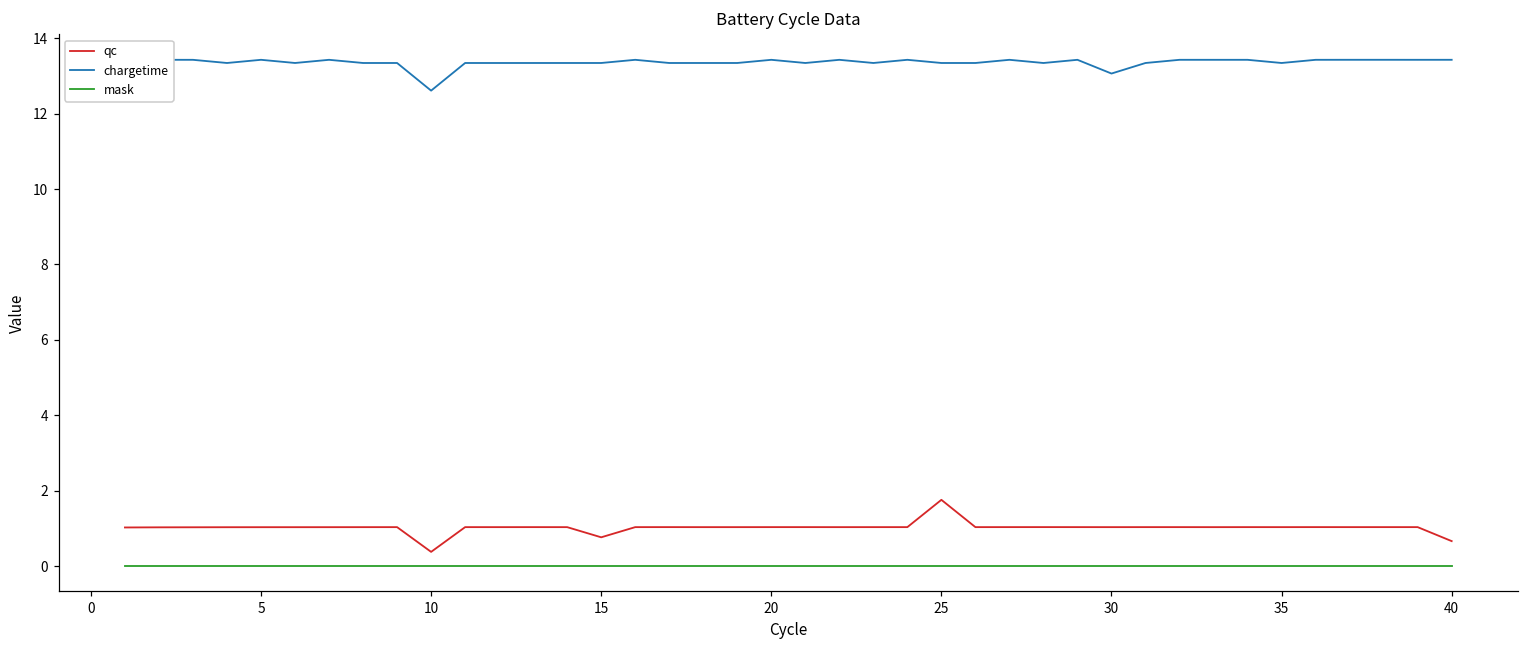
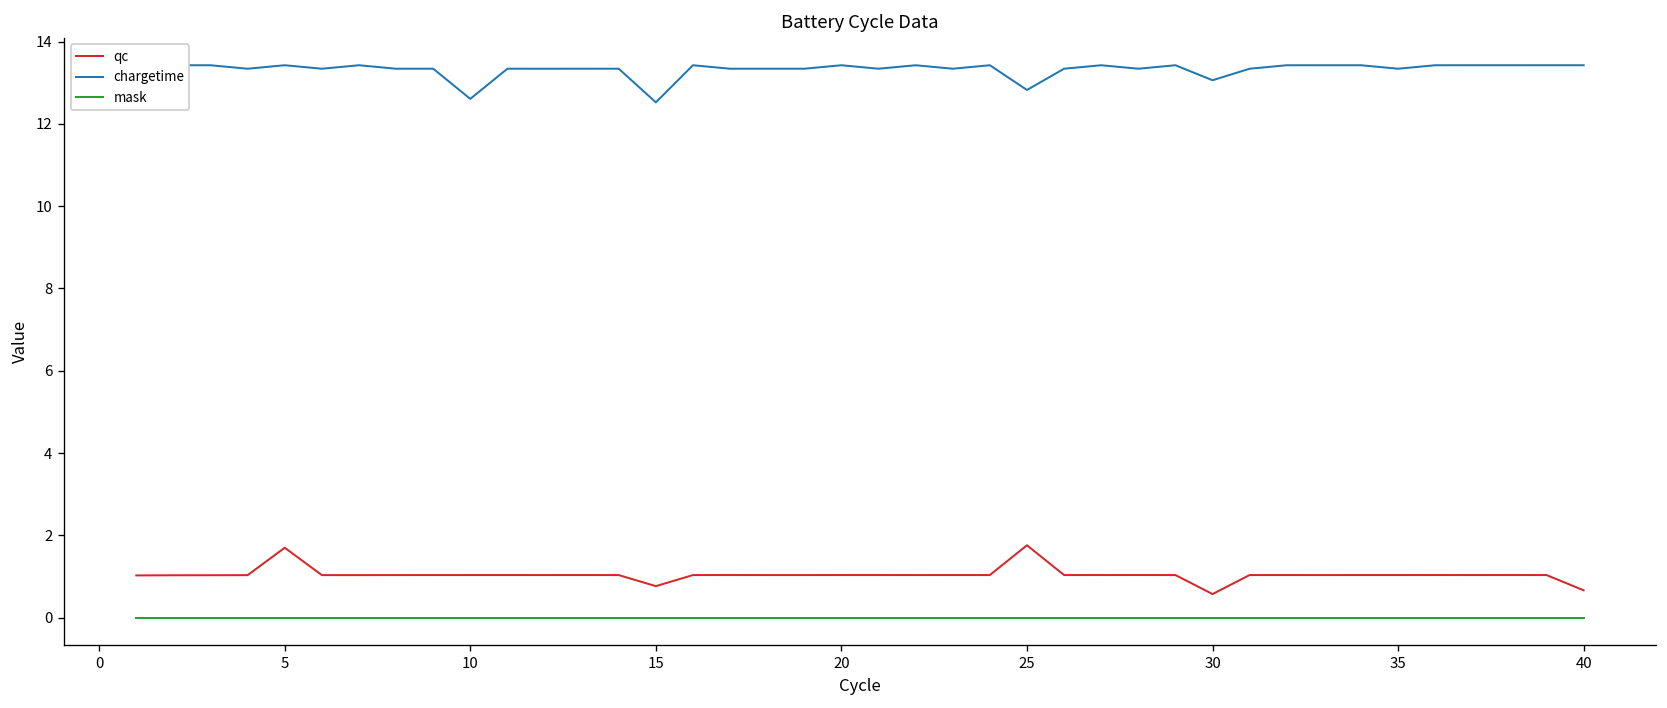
qc, 5: 1.0 -> 1.7
qc, 10: 0.4 -> 1.0
chargetime, 15: 13.3 -> 12.5
chargetime, 25: 13.3 -> 12.8
qc, 30: 1.0 -> 0.6
